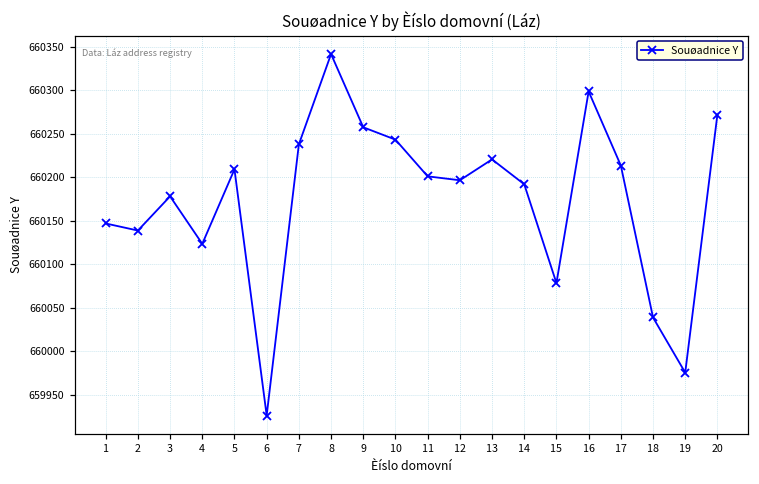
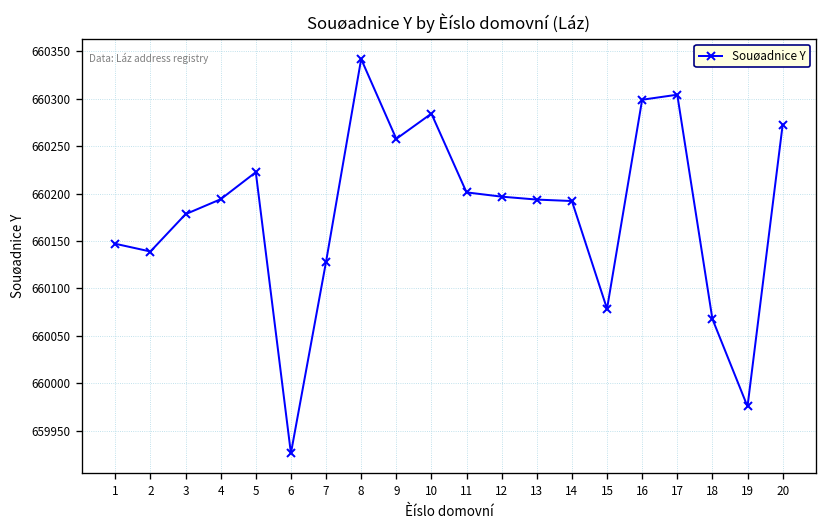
4: 660120 -> 660190
5: 660210 -> 660220
7: 660240 -> 660130
10: 660240 -> 660280
13: 660220 -> 660190
17: 660210 -> 660300
18: 660040 -> 660070
